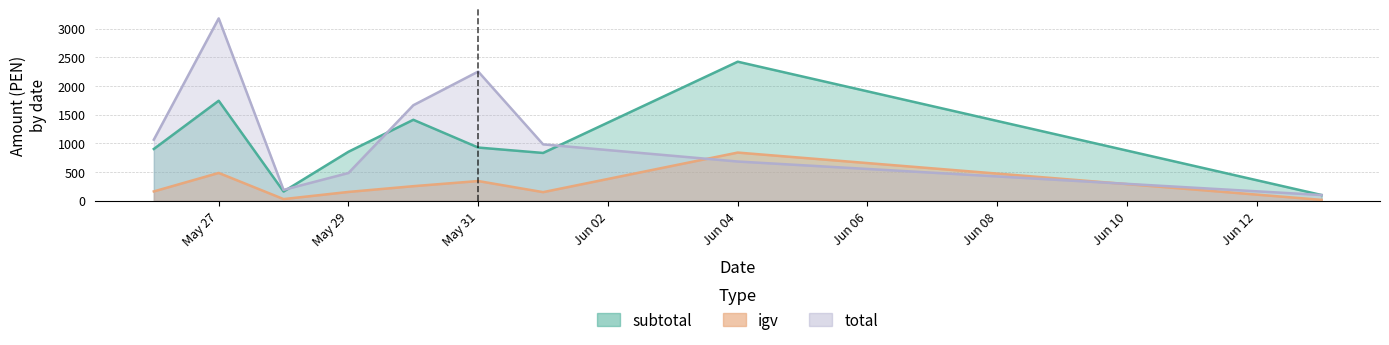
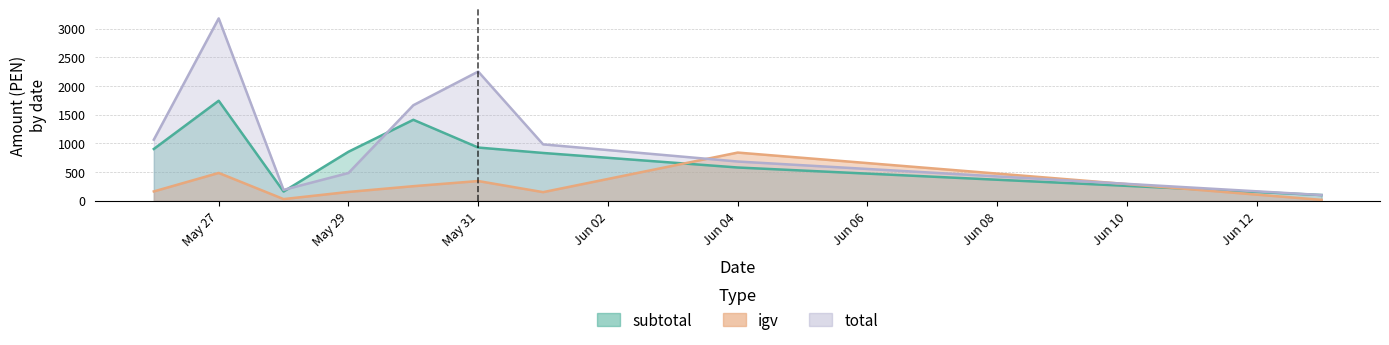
subtotal, Jun 04: 2400 -> 600
